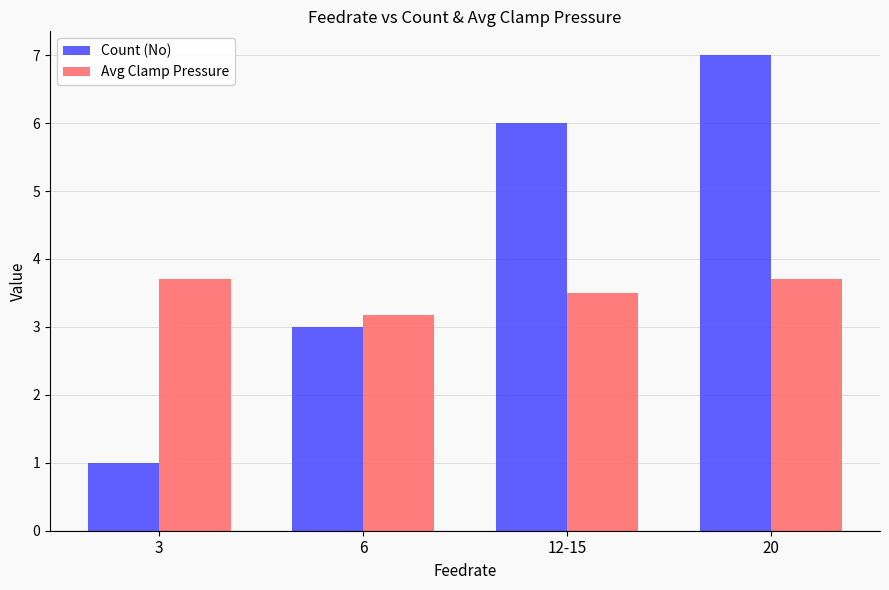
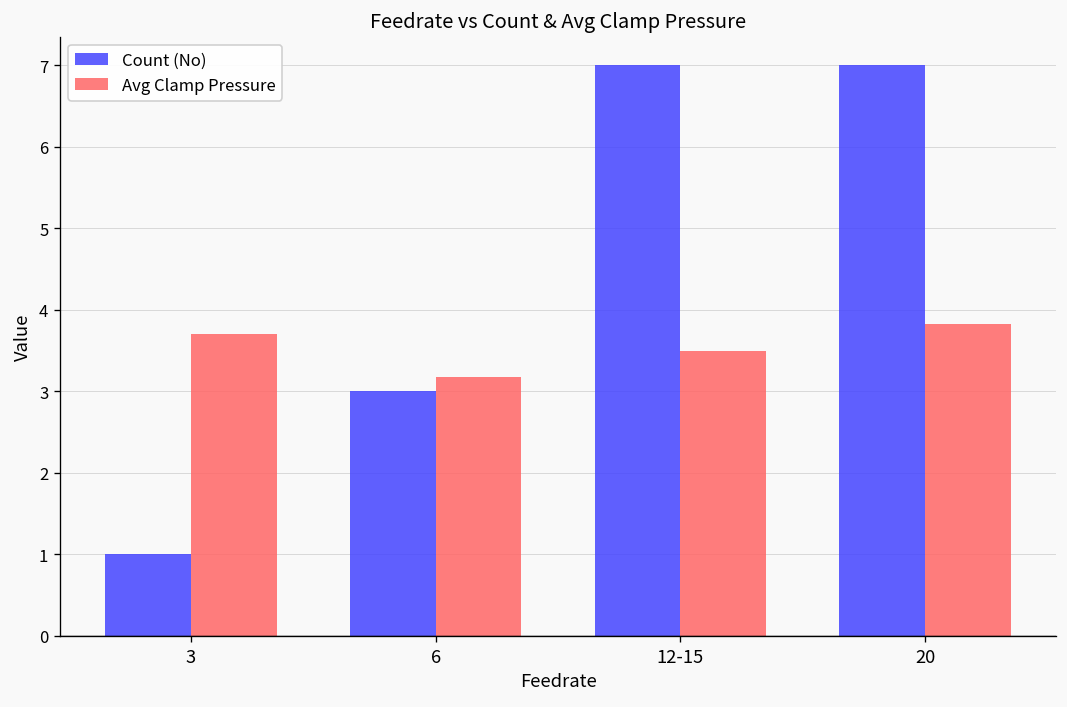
Count (No), 12-15: 6 -> 7
Avg Clamp Pressure, 20: 3.7 -> 3.8
